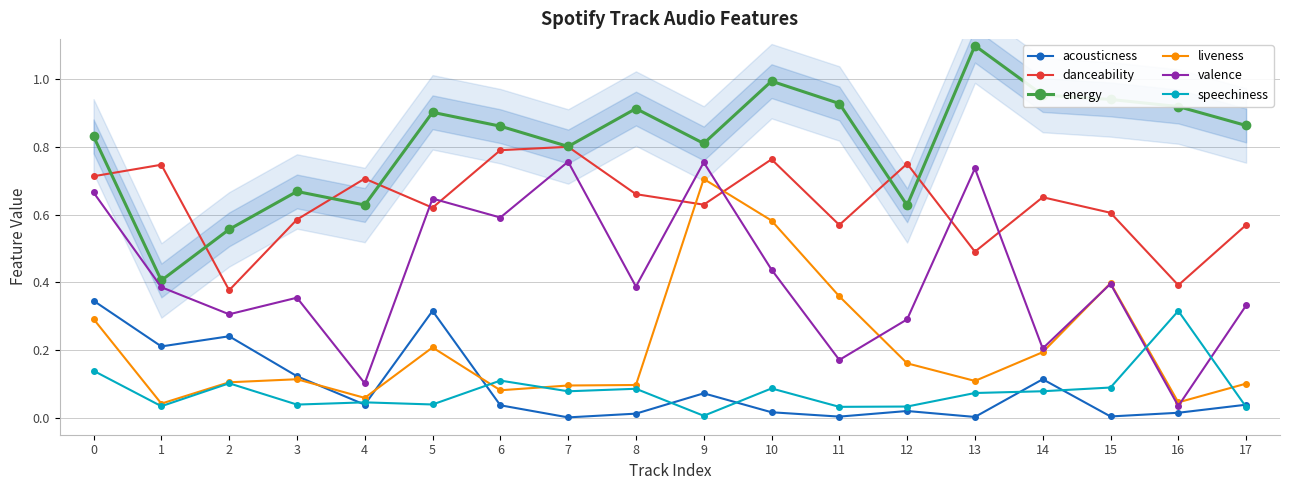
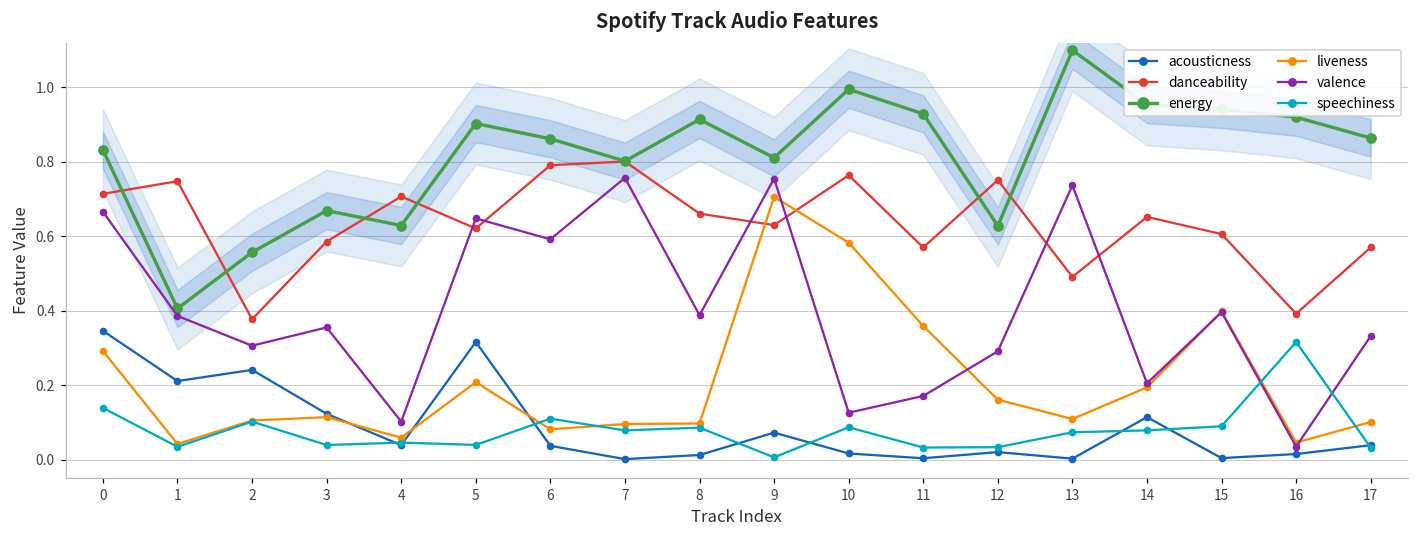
valence, 10: 0.44 -> 0.13
